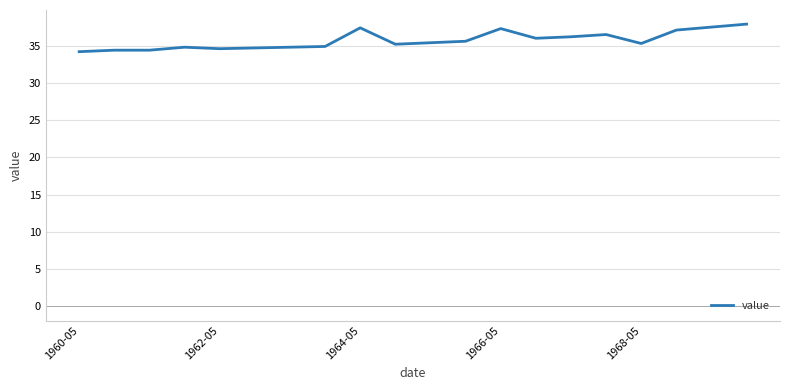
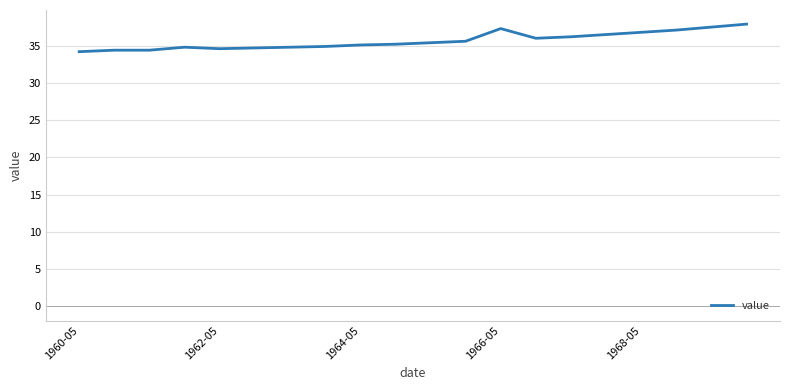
1964-05: 37 -> 35
1968-05: 35 -> 37
